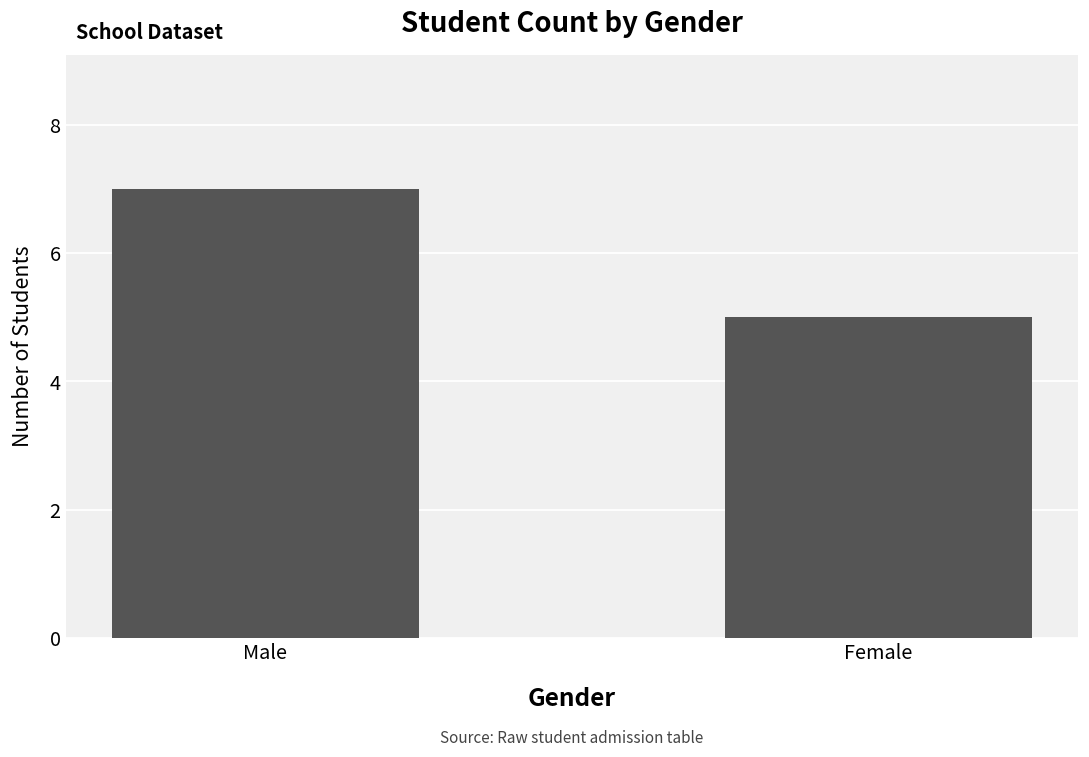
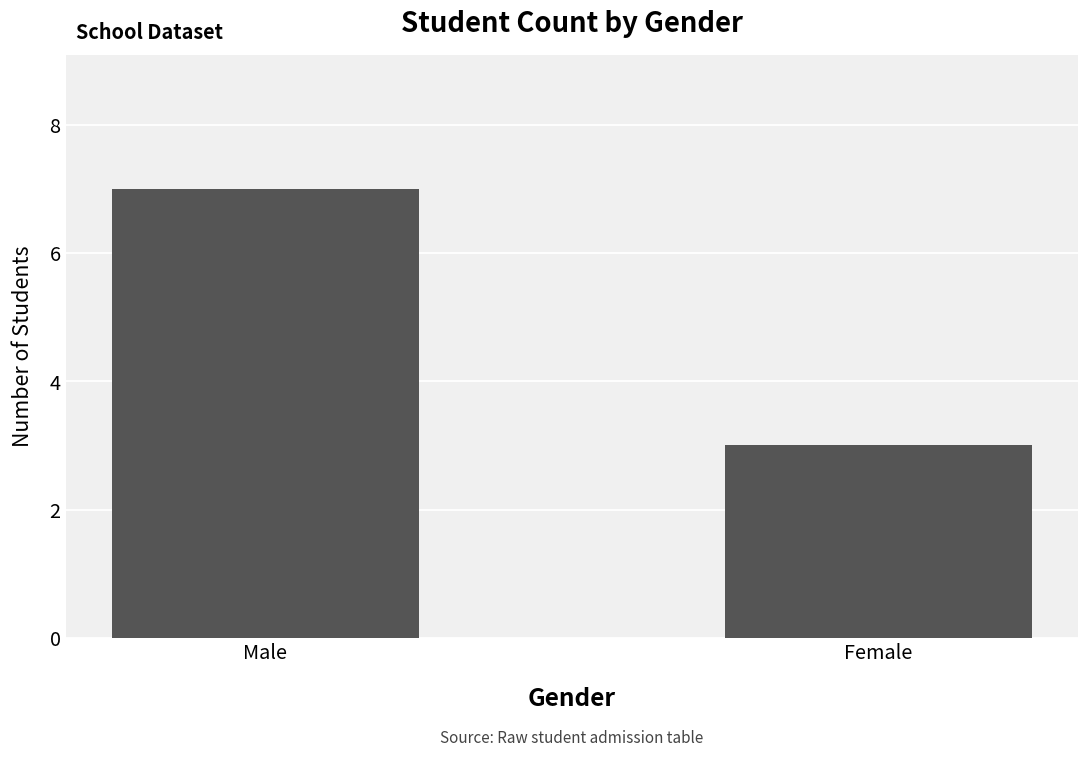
Female: 5 -> 3
